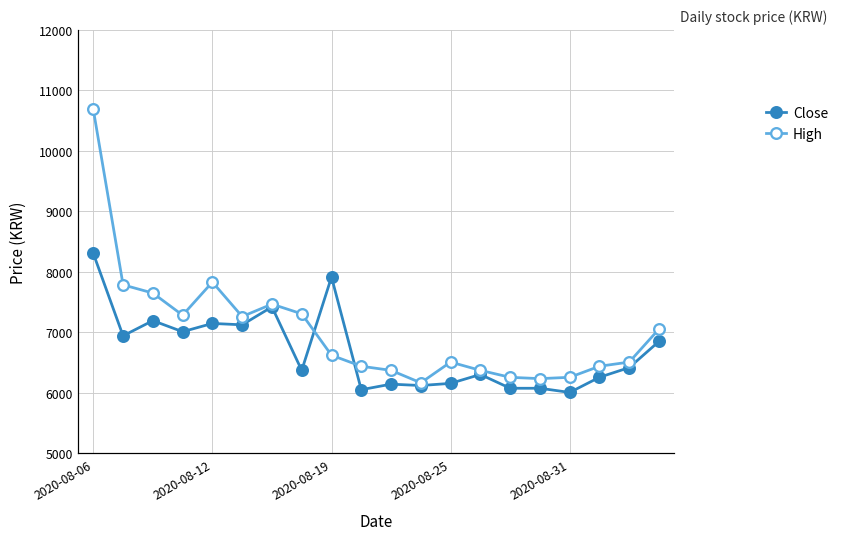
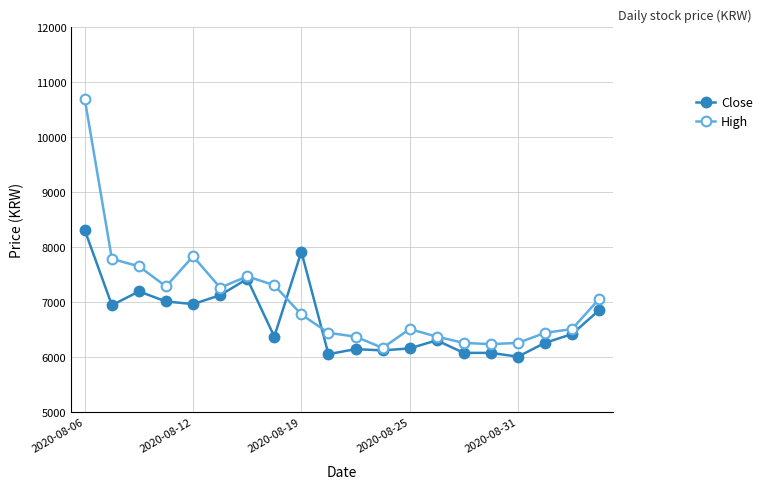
Close, 2020-08-12: 7100 -> 7000
High, 2020-08-19: 6600 -> 6800
